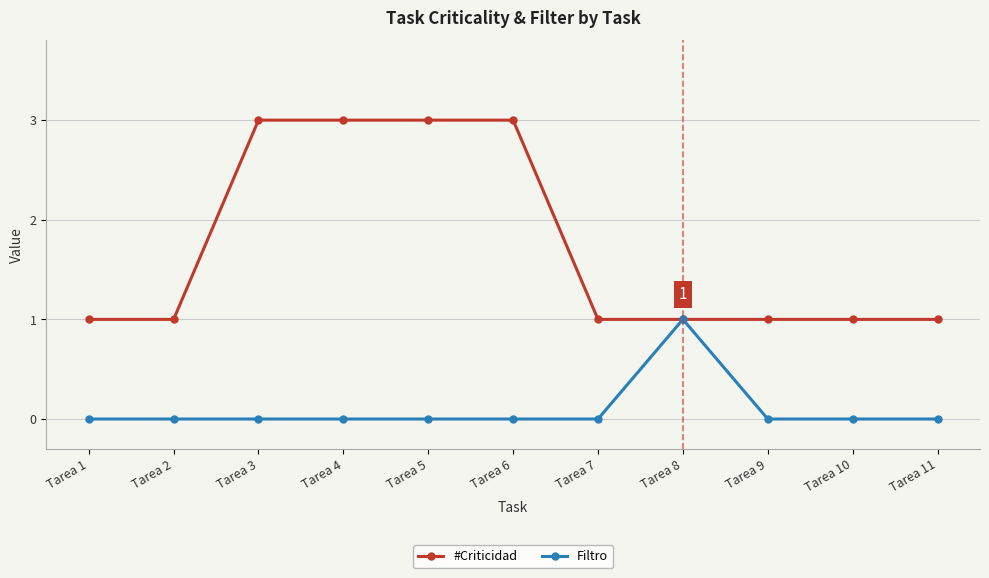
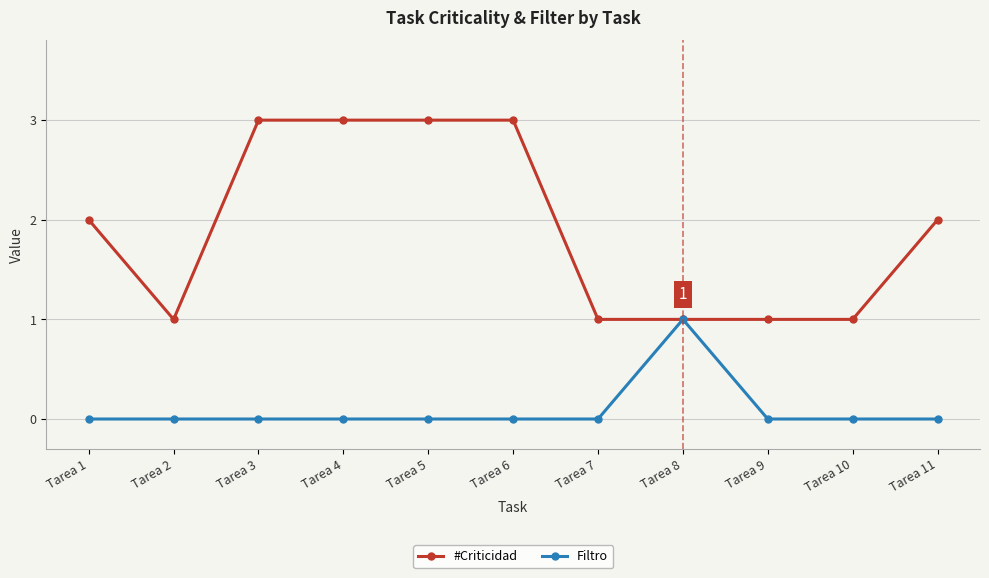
#Criticidad, Tarea 1: 1 -> 2
#Criticidad, Tarea 11: 1 -> 2
